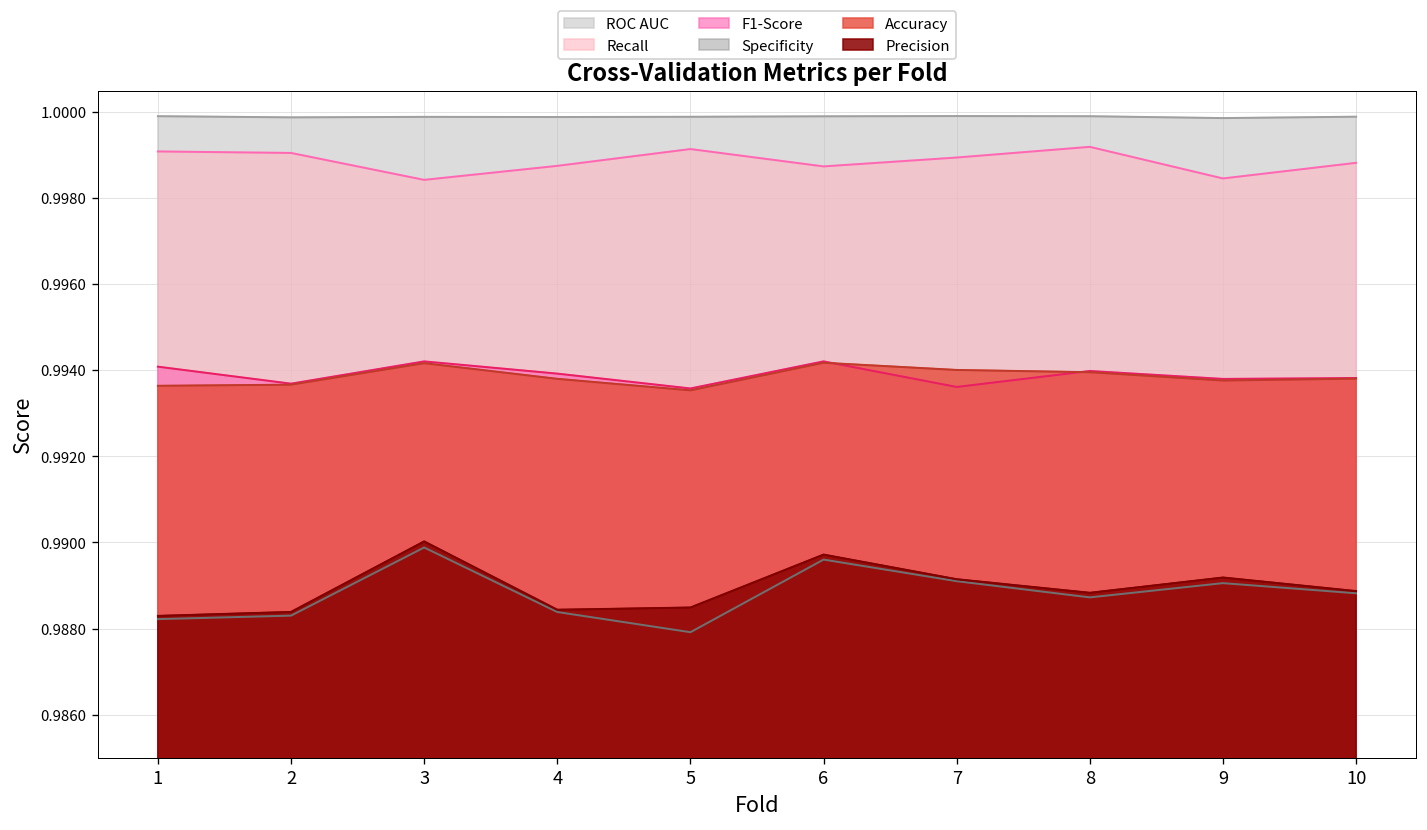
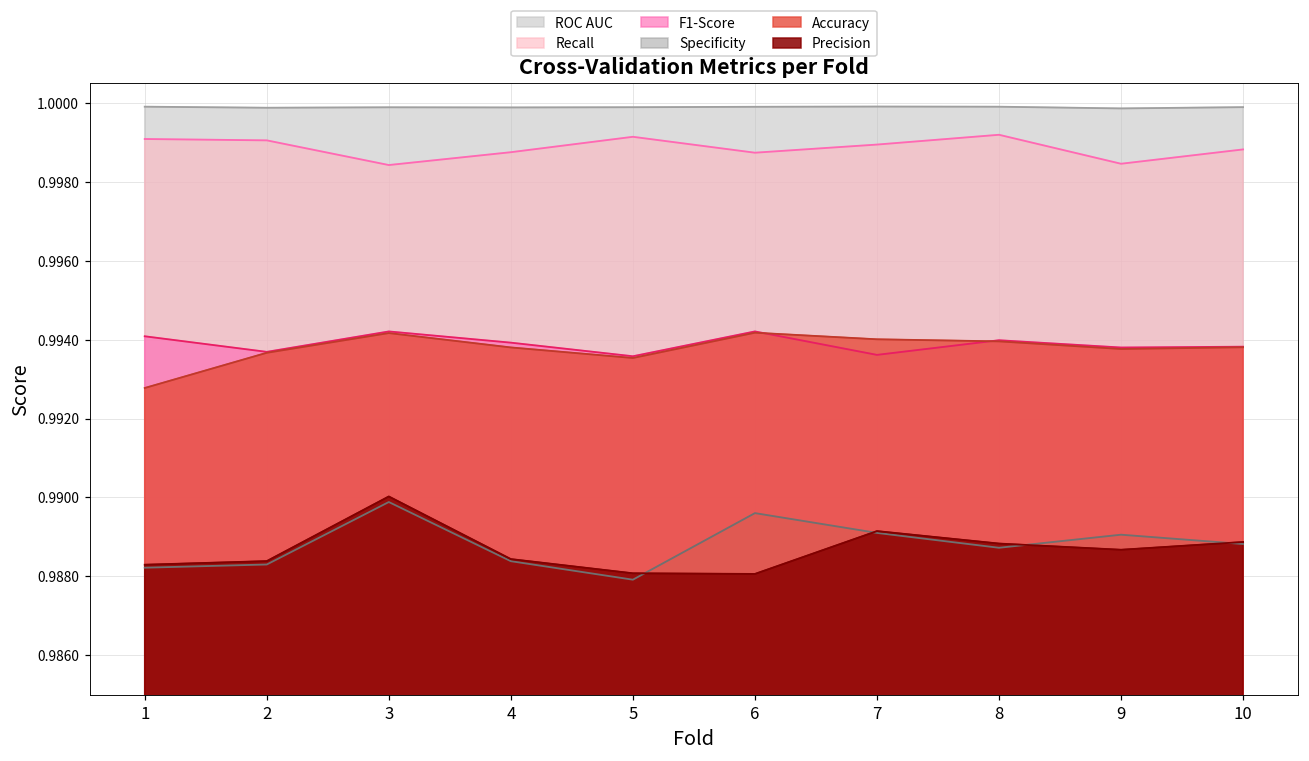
Accuracy, 1: 0.9936 -> 0.9928
Precision, 5: 0.9885 -> 0.9881
Precision, 6: 0.9897 -> 0.9881
Precision, 9: 0.9892 -> 0.9887
